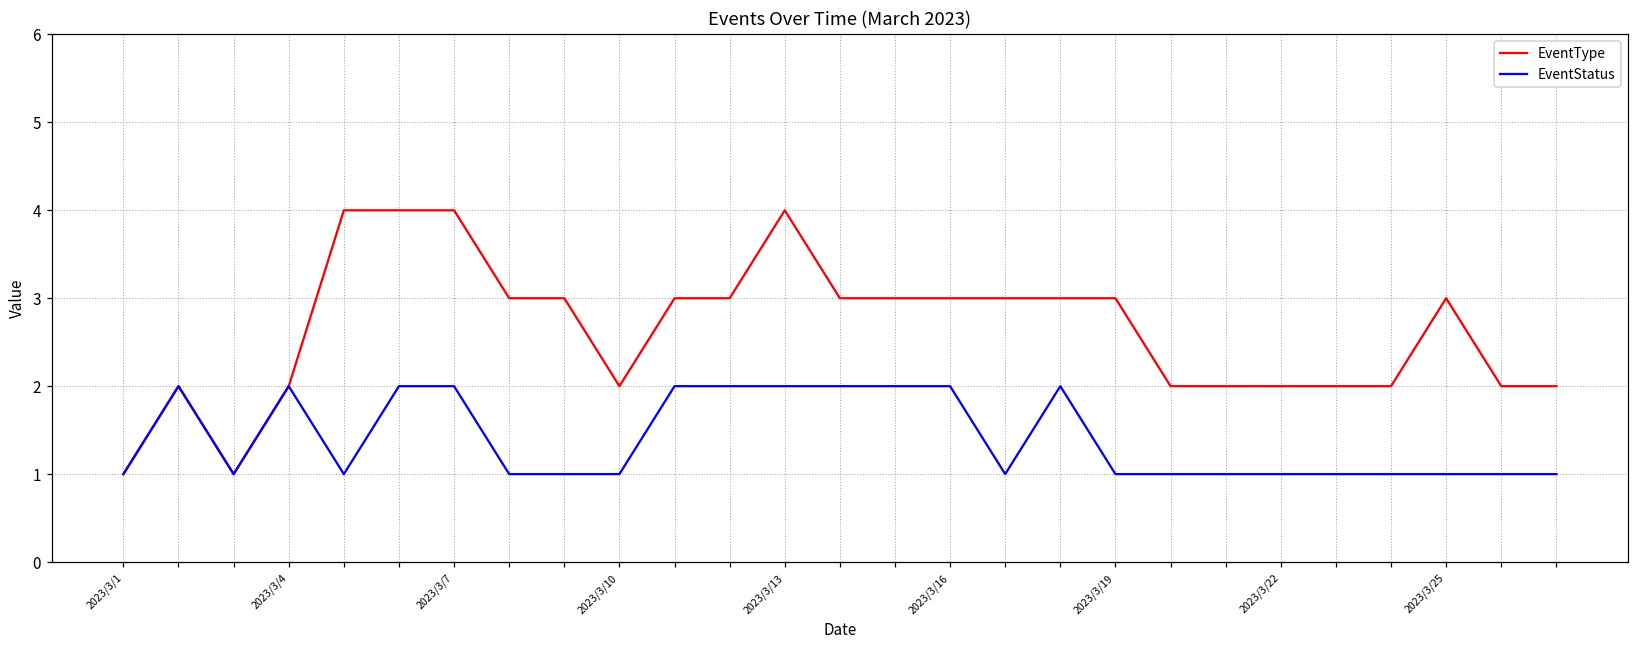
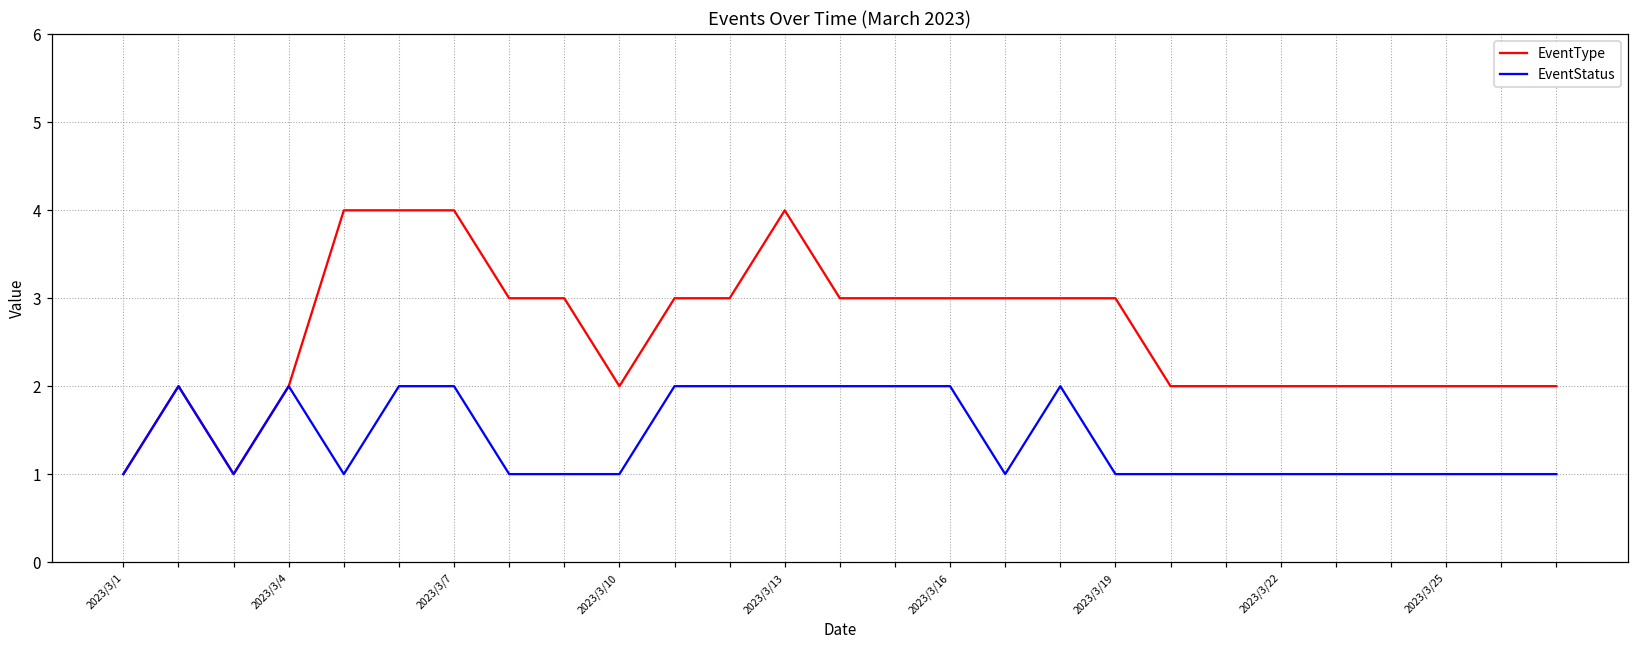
EventType, 2023/3/25: 3 -> 2
